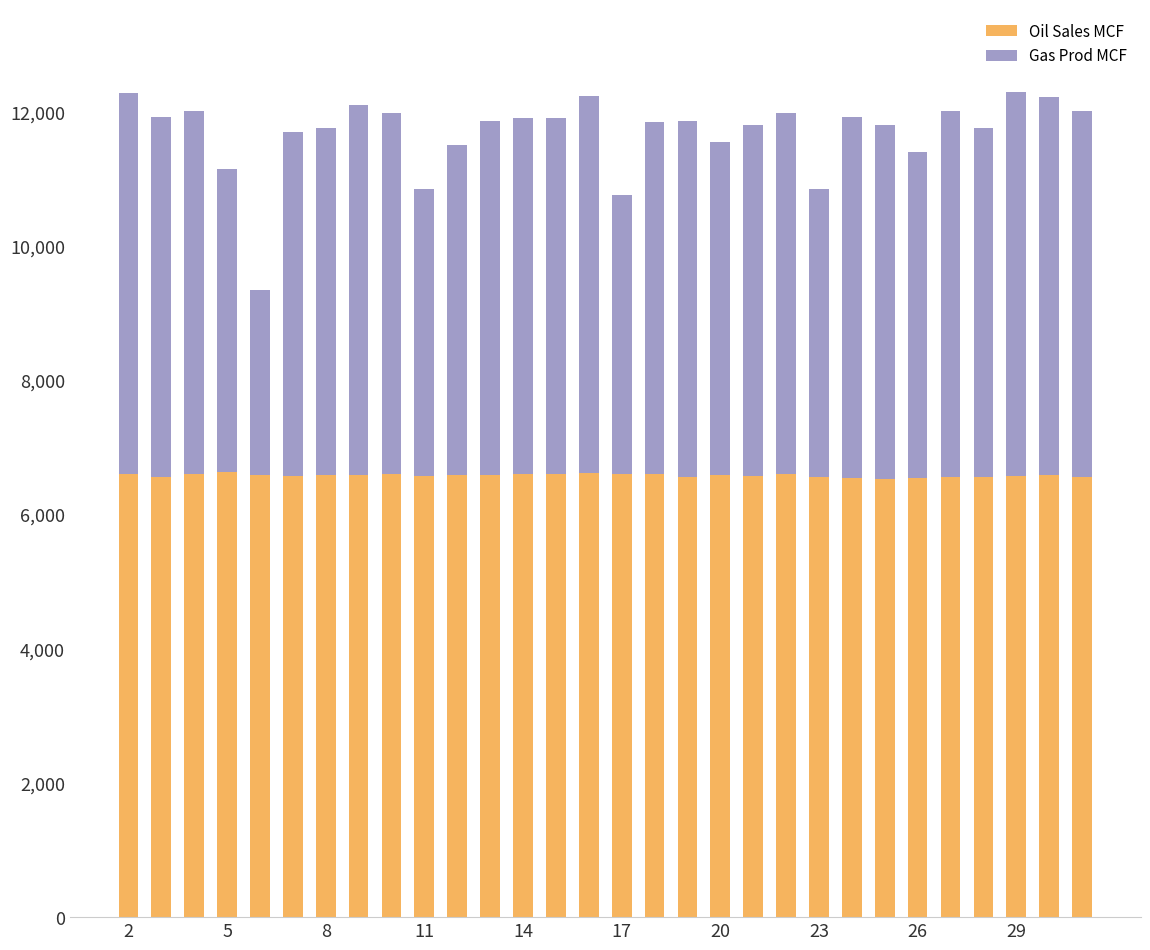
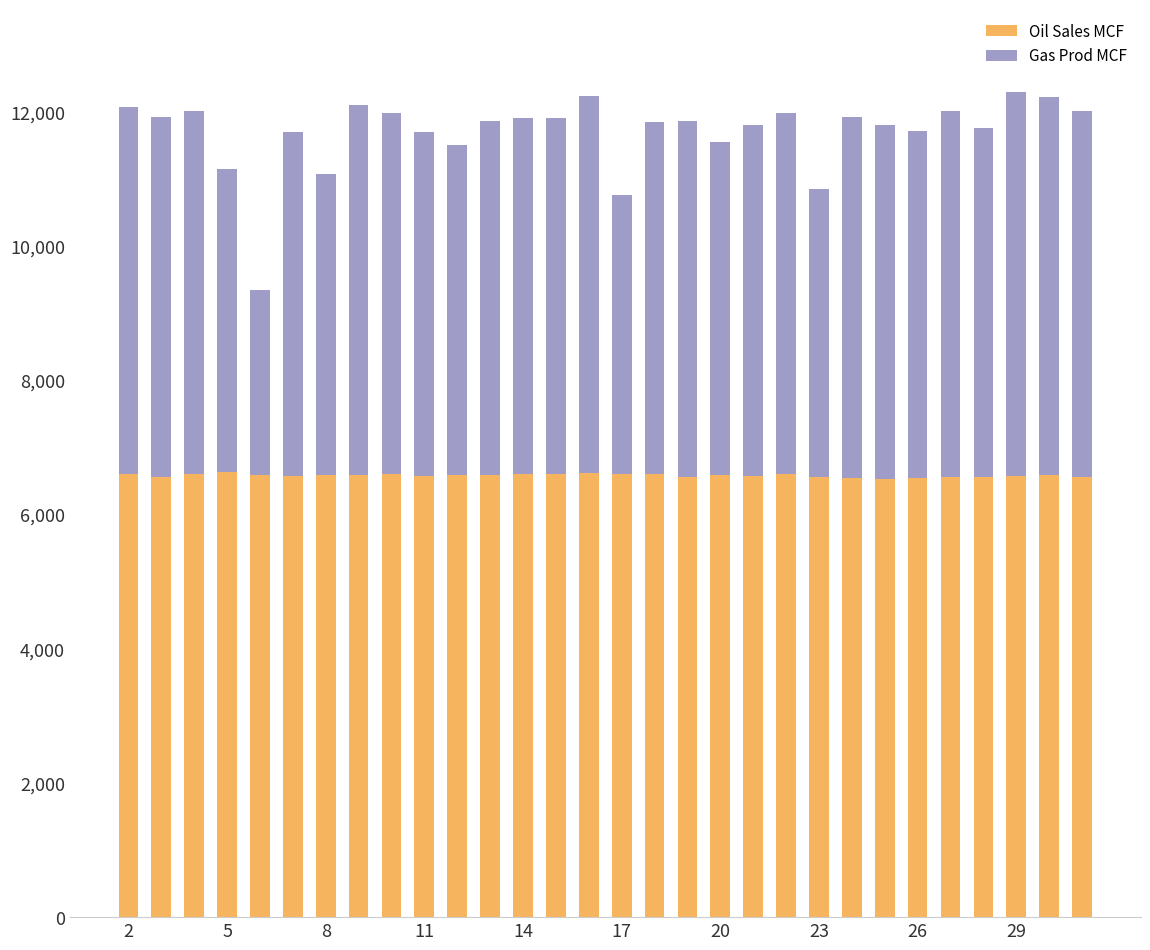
Gas Prod MCF, 2: 5,700 -> 5,500
Gas Prod MCF, 8: 5,200 -> 4,500
Gas Prod MCF, 11: 4,300 -> 5,100
Gas Prod MCF, 26: 4,900 -> 5,200
